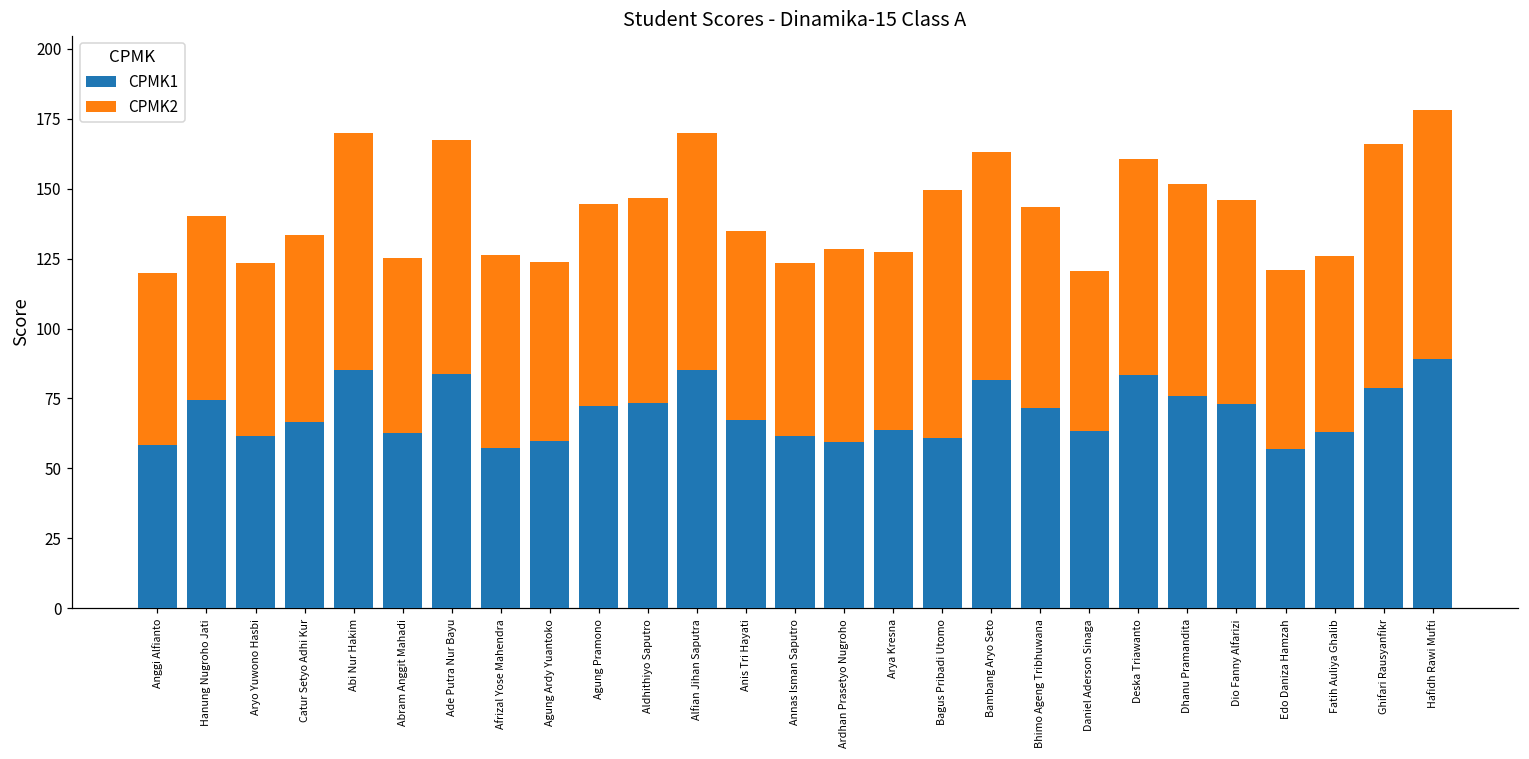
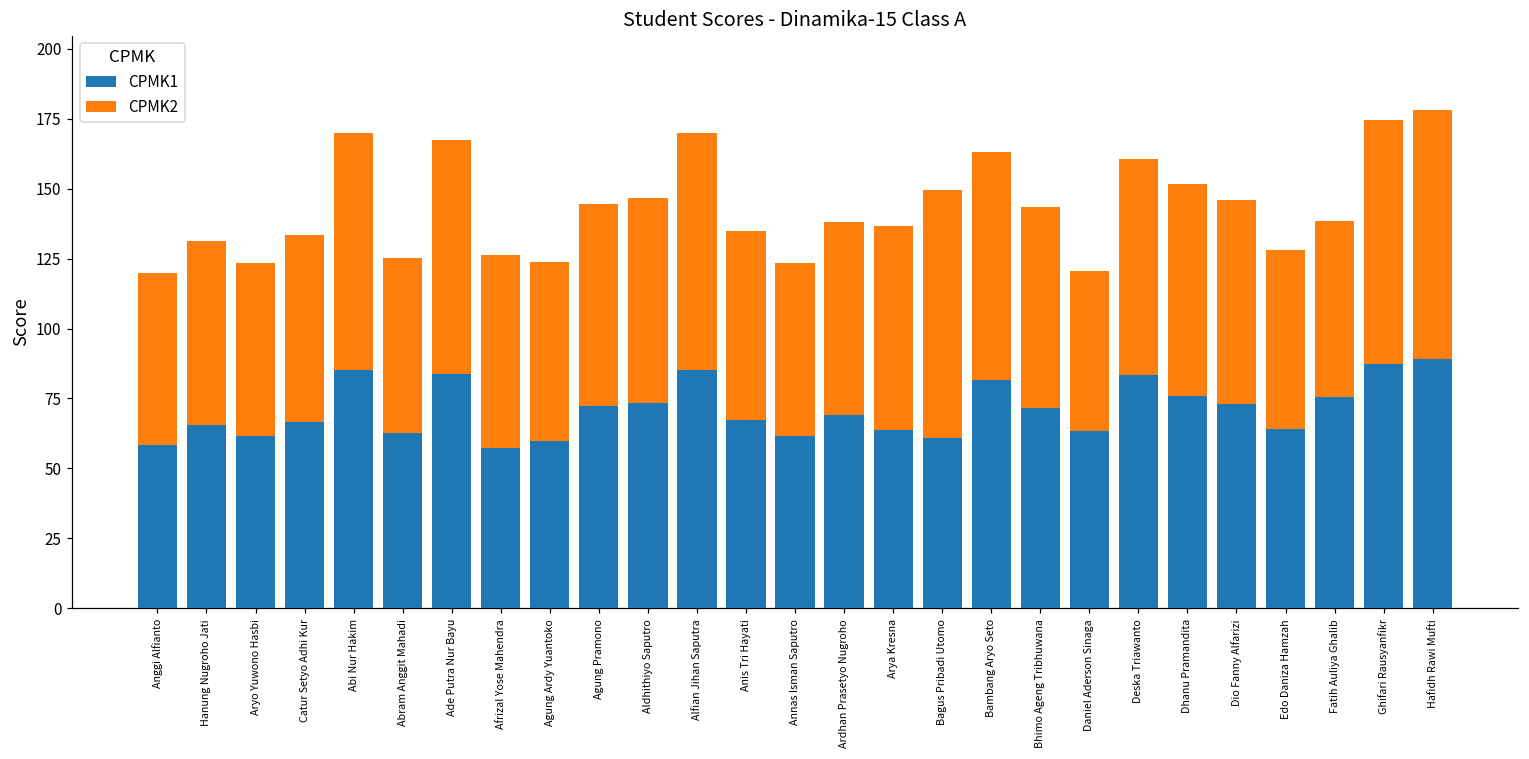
CPMK1, Hanung Nugroho Jati: 74 -> 66
CPMK1, Ardhan Prasetyo Nugroho: 59 -> 69
CPMK2, Arya Kresna: 64 -> 73
CPMK1, Edo Daniza Hamzah: 57 -> 64
CPMK1, Fatih Auliya Ghalib: 63 -> 76
CPMK1, Ghifari Rausyanfikr: 79 -> 87
